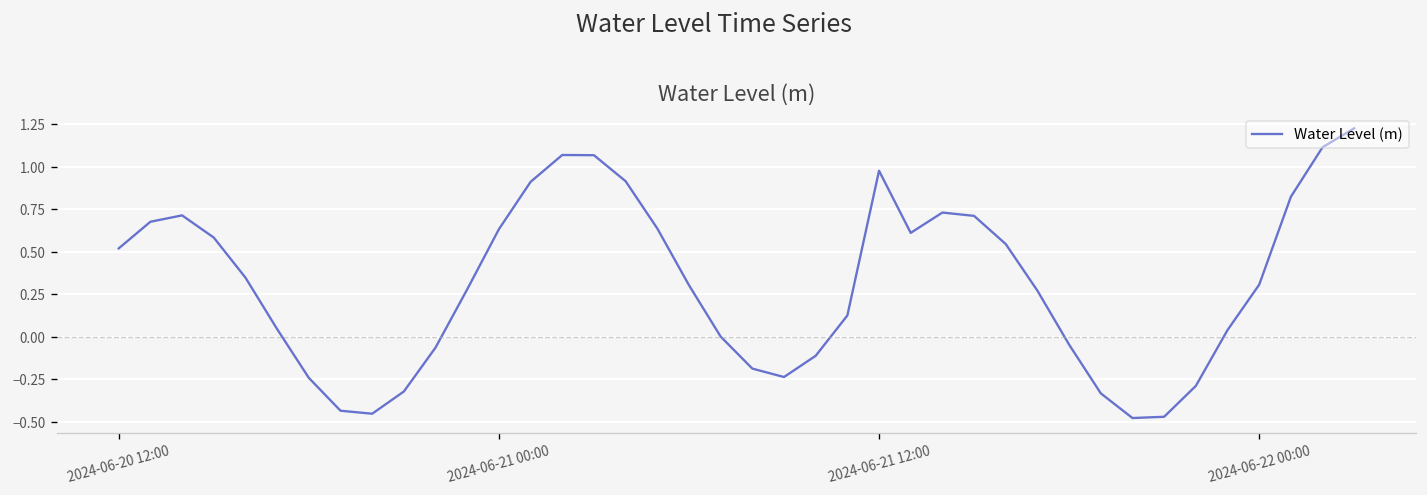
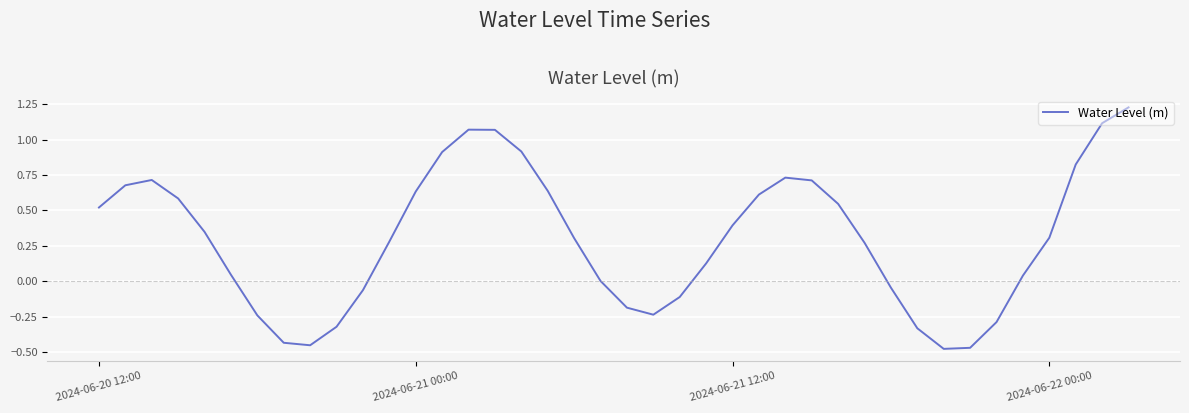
2024-06-21 12:00: 0.98 -> 0.39
